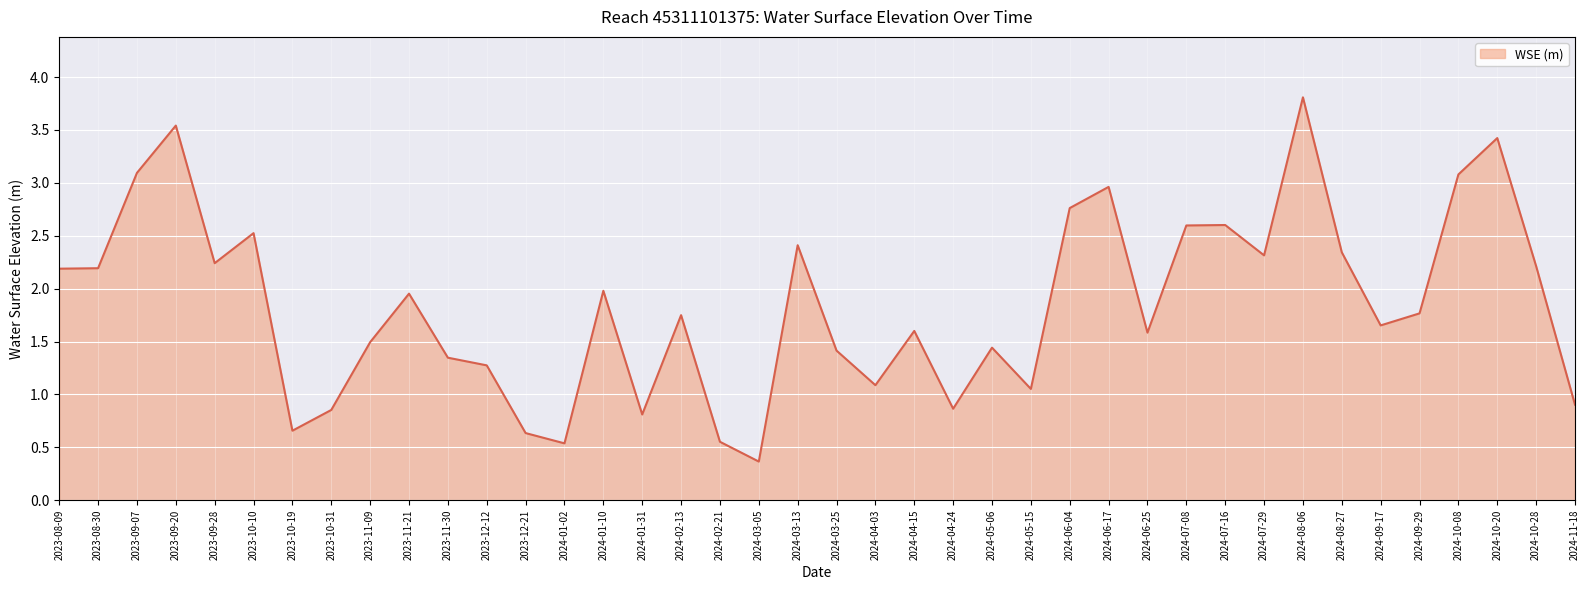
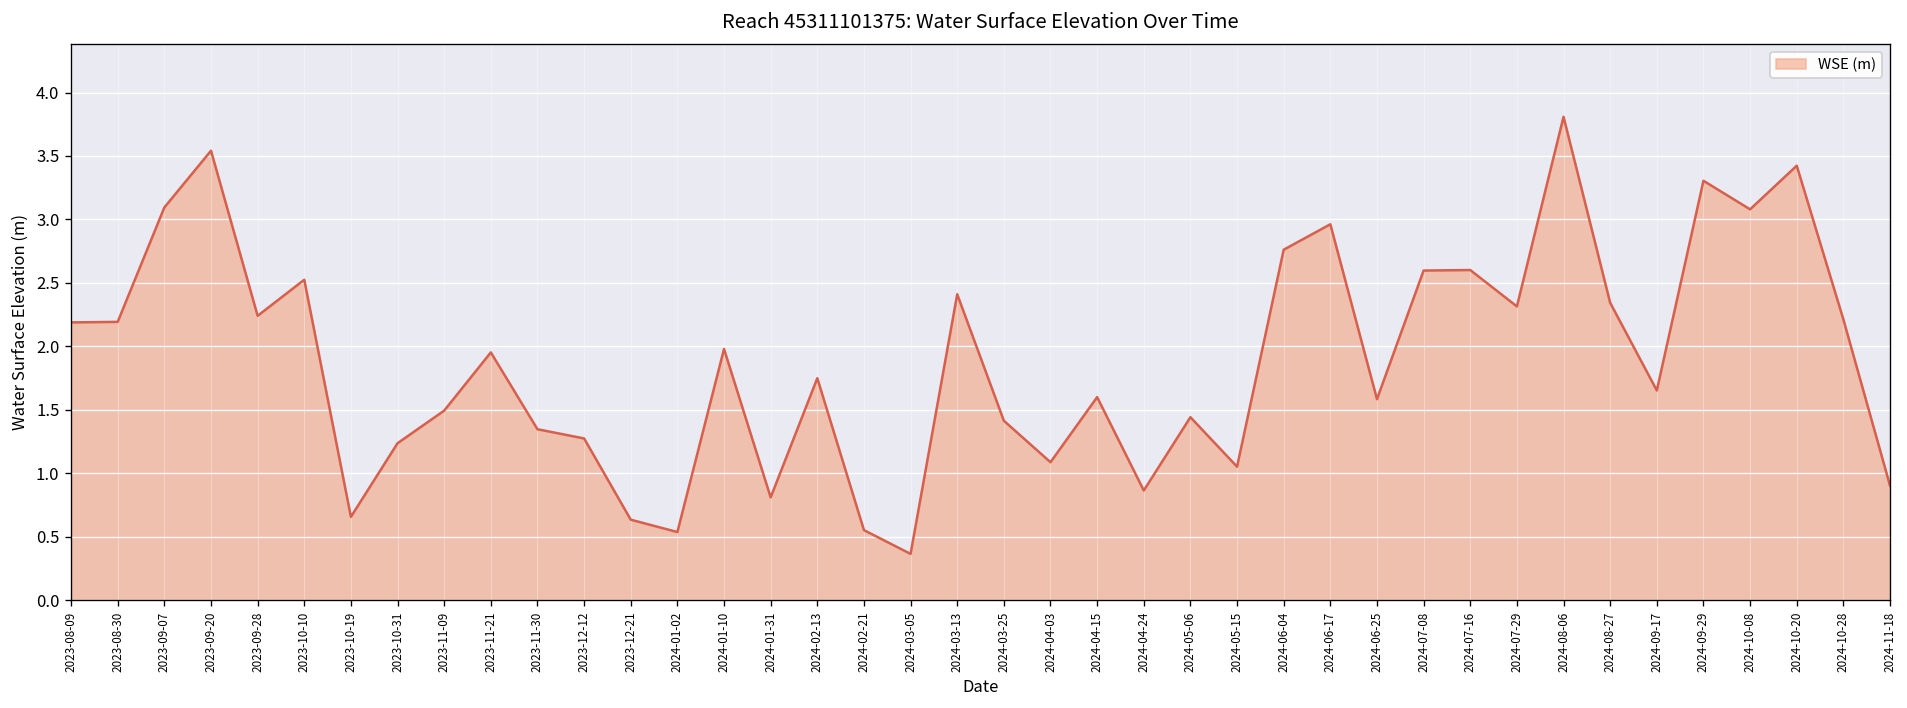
2023-10-31: 0.85 -> 1.24
2024-09-29: 1.77 -> 3.31
